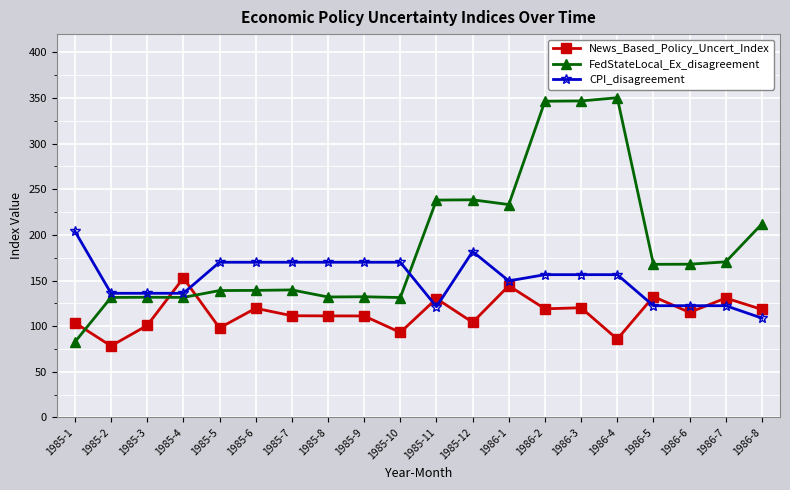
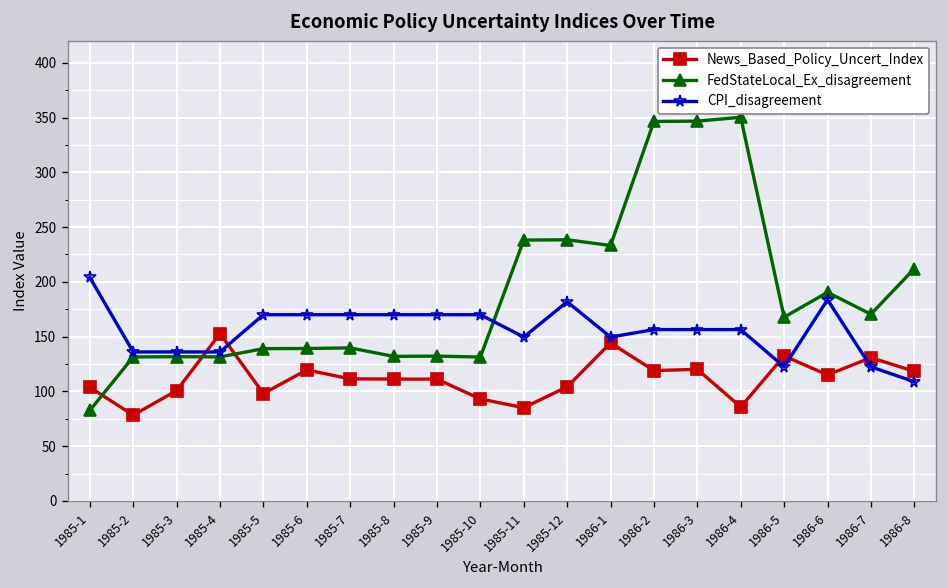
News_Based_Policy_Uncert_Index, 1985-11: 130 -> 90
CPI_disagreement, 1985-11: 120 -> 150
FedStateLocal_Ex_disagreement, 1986-6: 170 -> 190
CPI_disagreement, 1986-6: 120 -> 180
